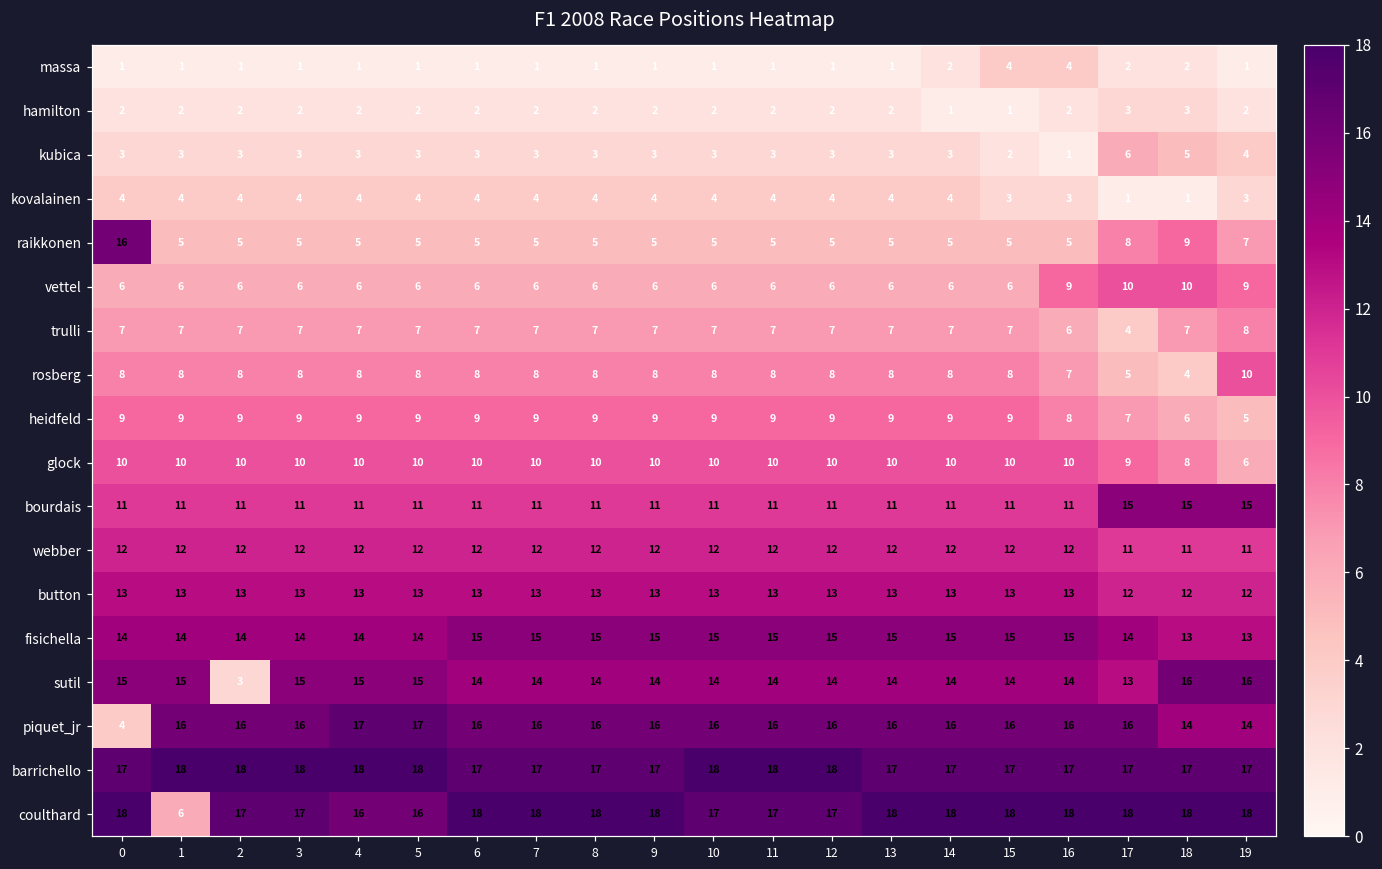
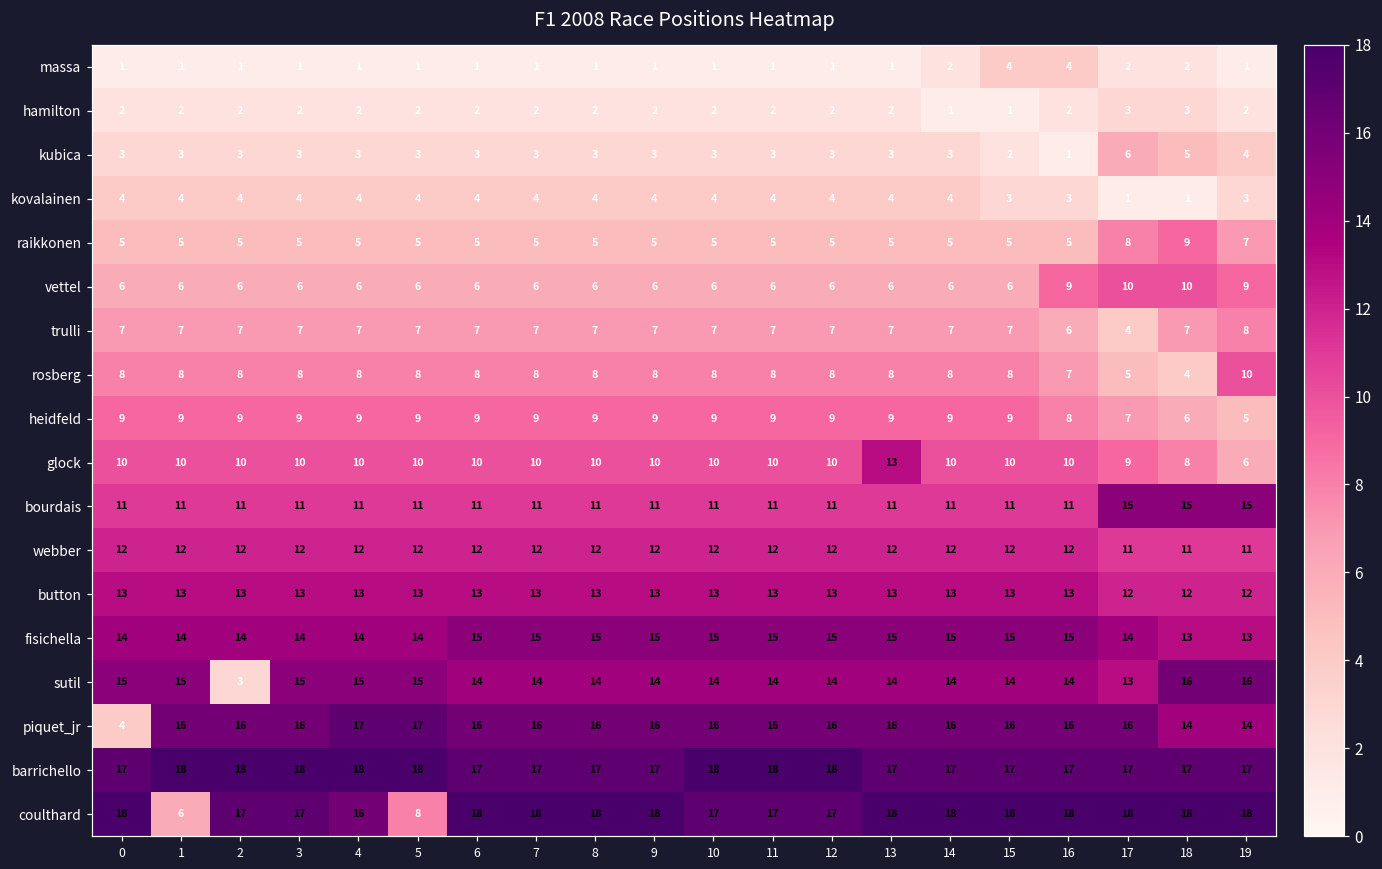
raikkonen, 0: 16 -> 5
glock, 13: 10 -> 13
coulthard, 5: 16 -> 8
